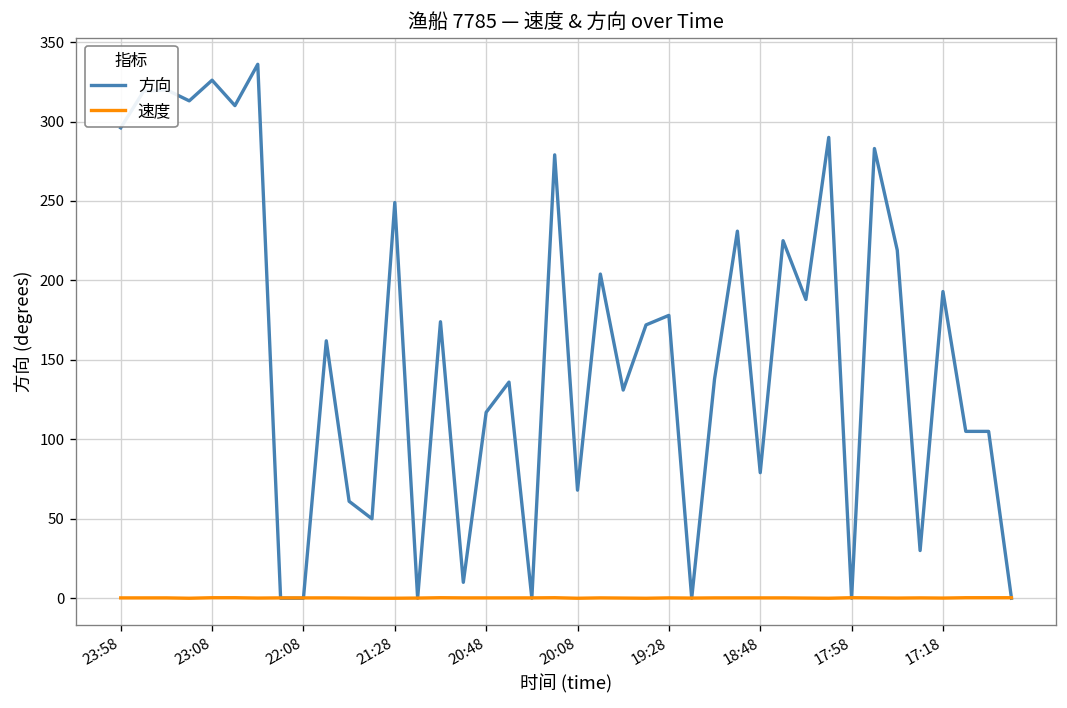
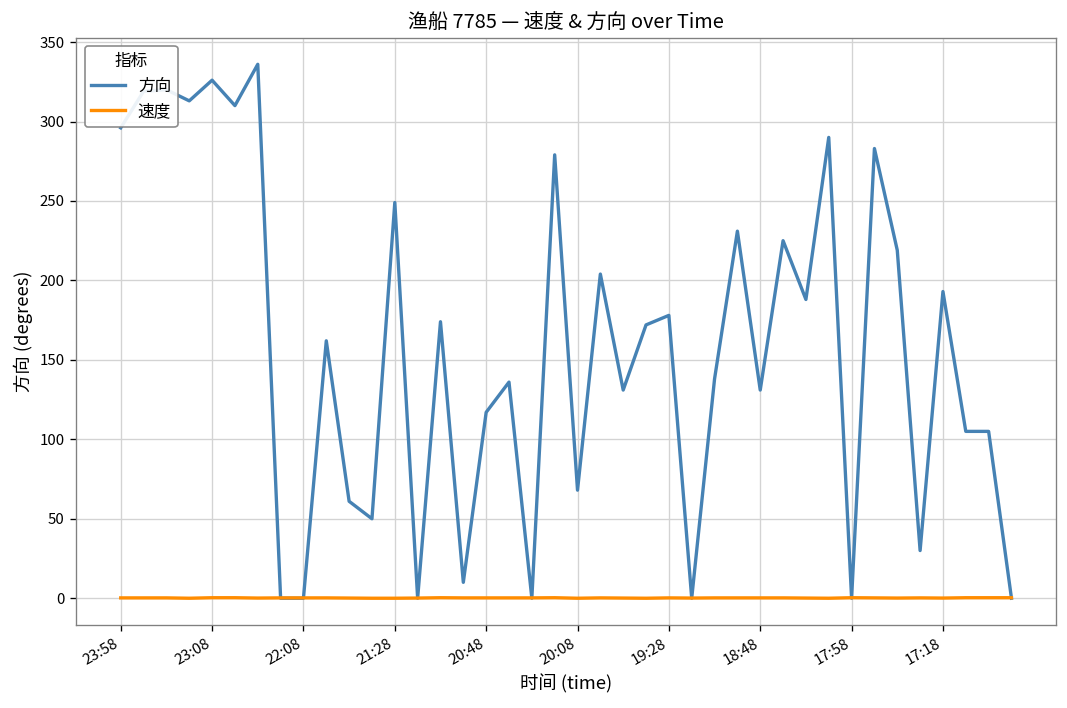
方向, 18:48: 79 -> 131
